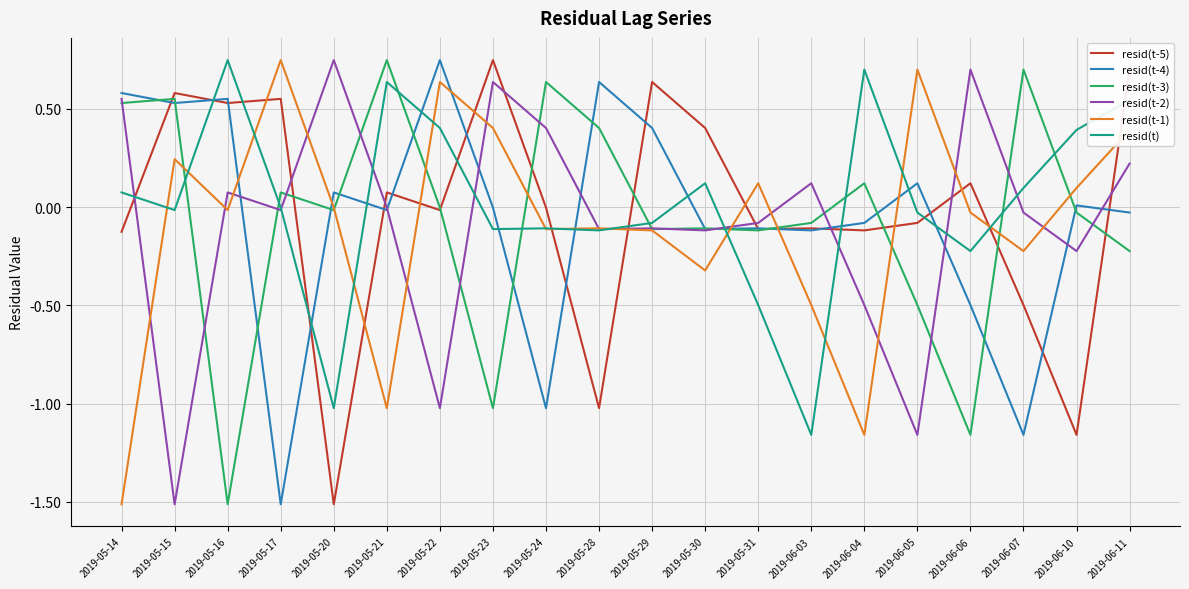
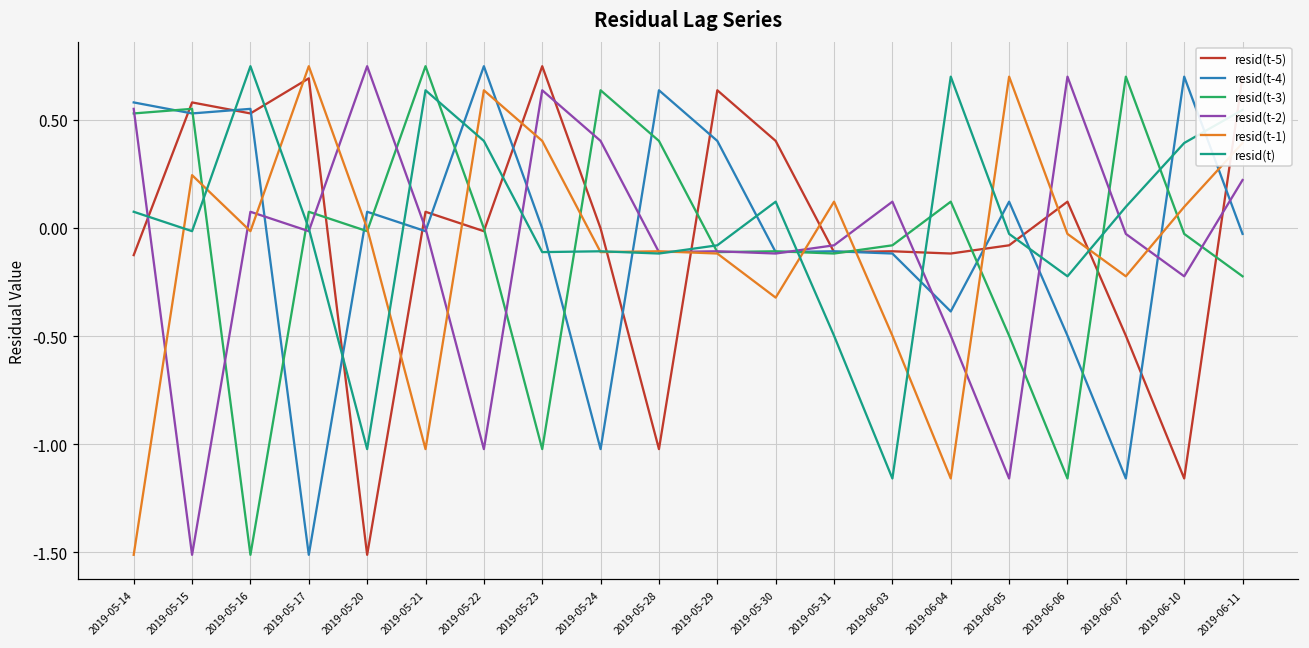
resid(t-5), 2019-05-17: 0.55 -> 0.69
resid(t-4), 2019-06-04: -0.08 -> -0.39
resid(t-4), 2019-06-10: 0.01 -> 0.70
